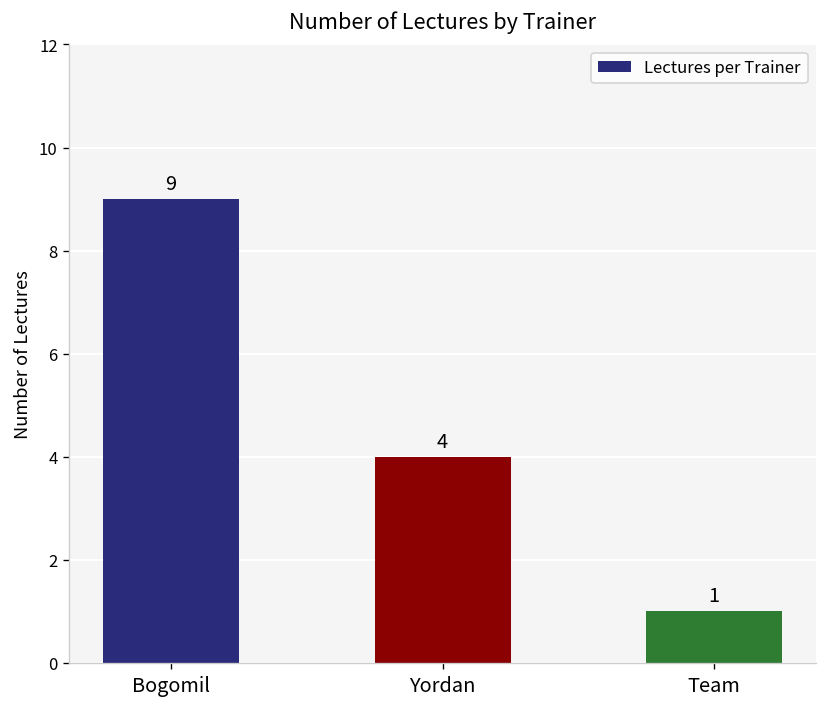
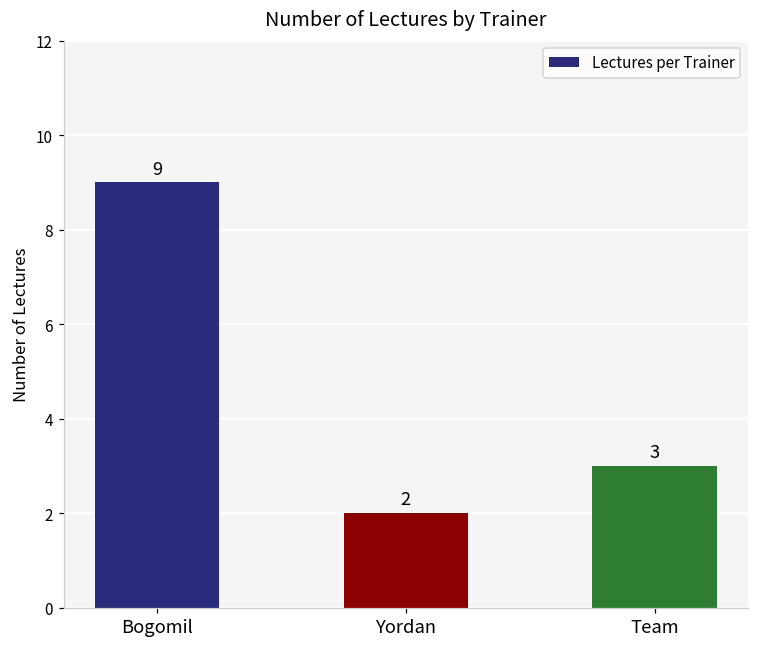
Yordan: 4 -> 2
Team: 1 -> 3
